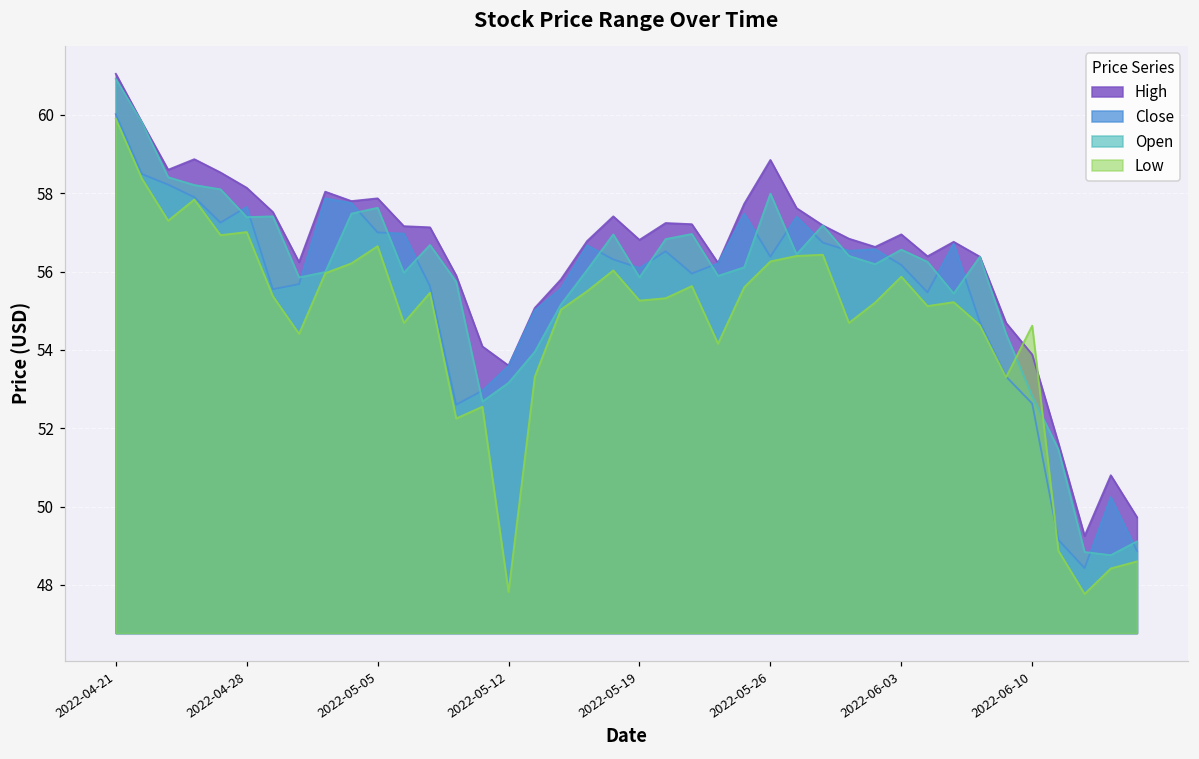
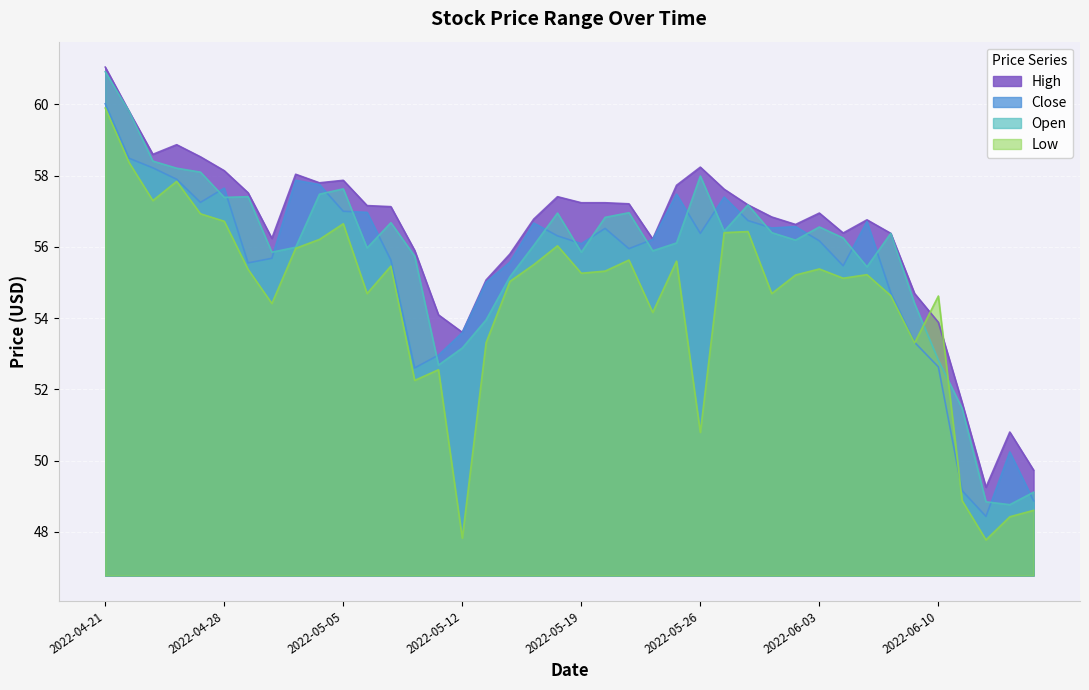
Low, 2022-04-28: 57.0 -> 56.7
High, 2022-05-19: 56.8 -> 57.2
High, 2022-05-26: 58.9 -> 58.2
Low, 2022-05-26: 56.3 -> 50.8
Low, 2022-06-03: 55.9 -> 55.4
